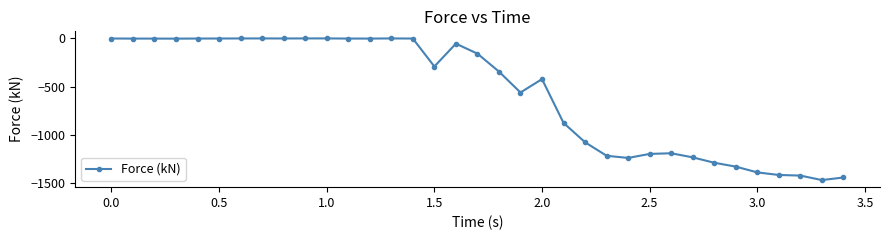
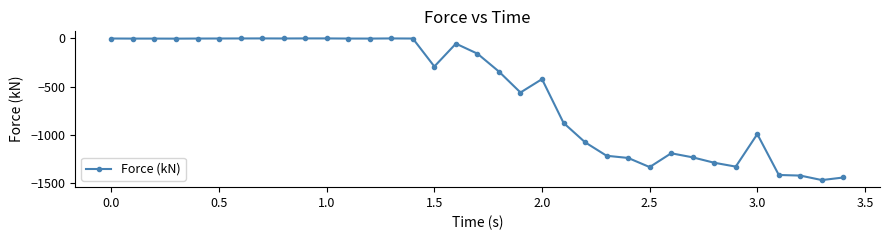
2.5: -1200 -> -1300
3.0: -1400 -> -1000
